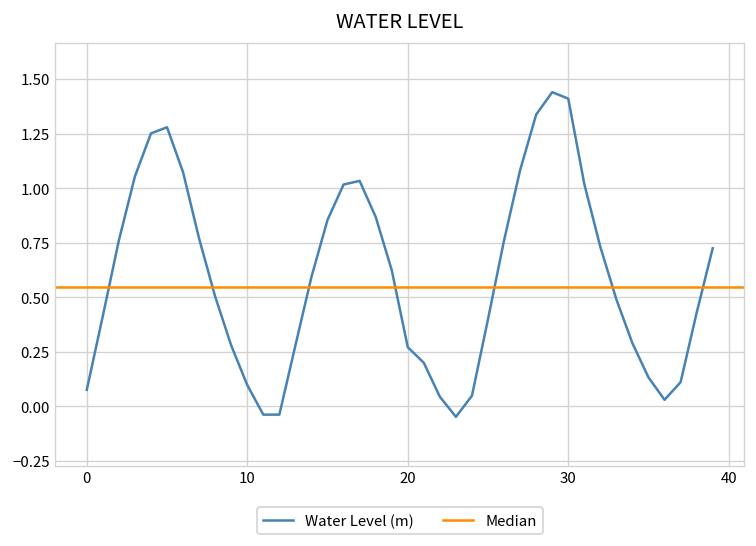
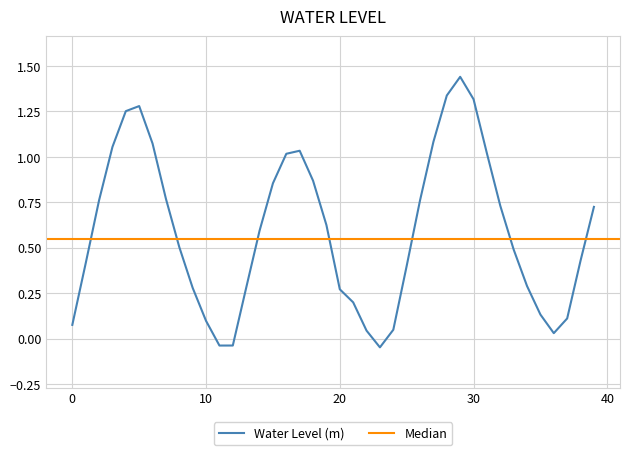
30: 1.41 -> 1.32
